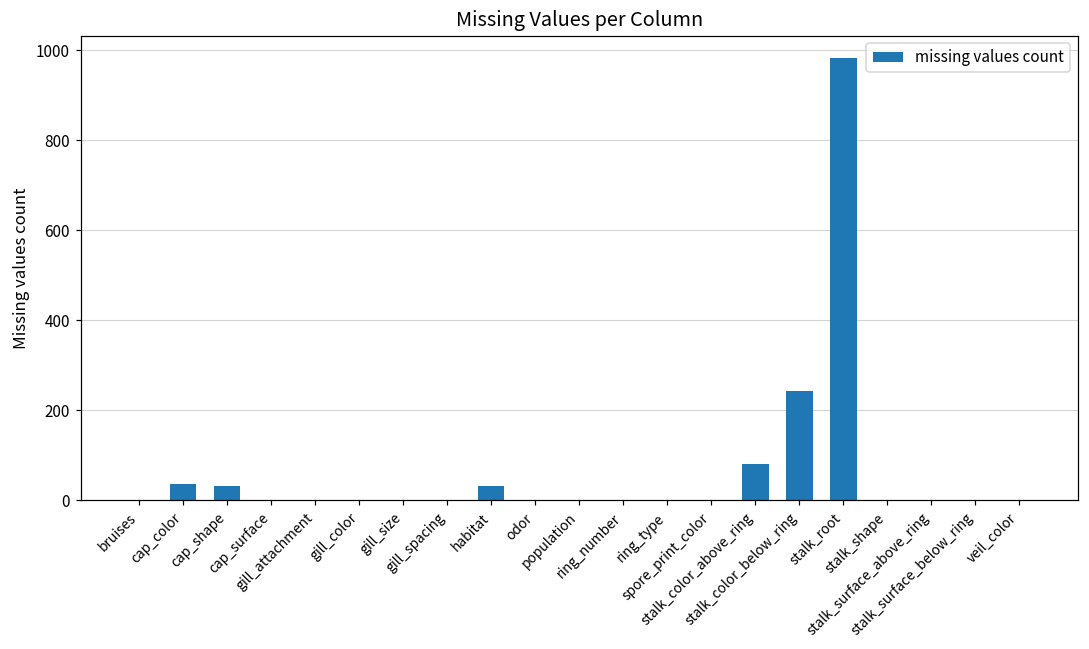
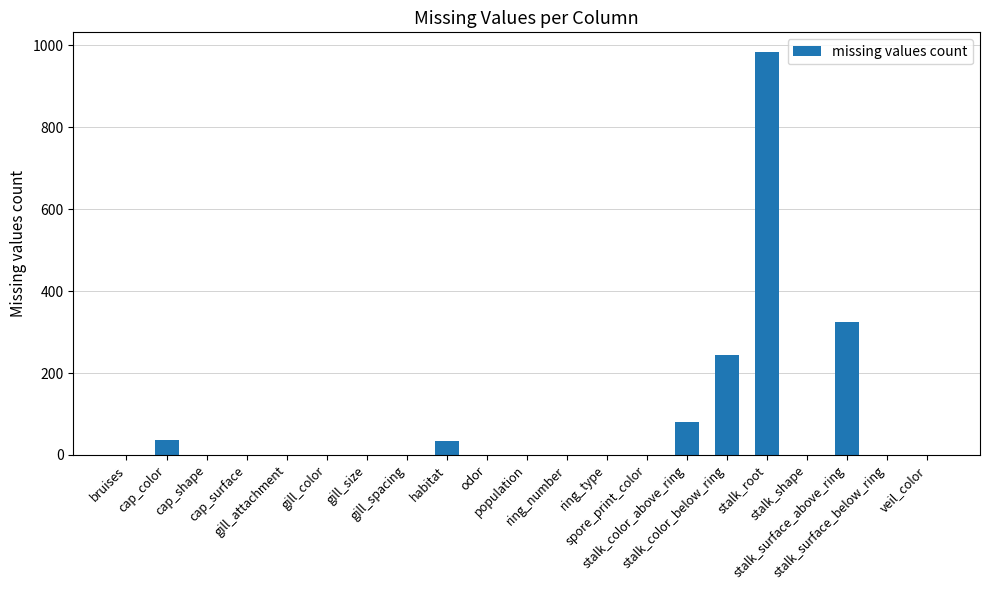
cap_shape: 30 -> 0
stalk_surface_above_ring: 0 -> 330
